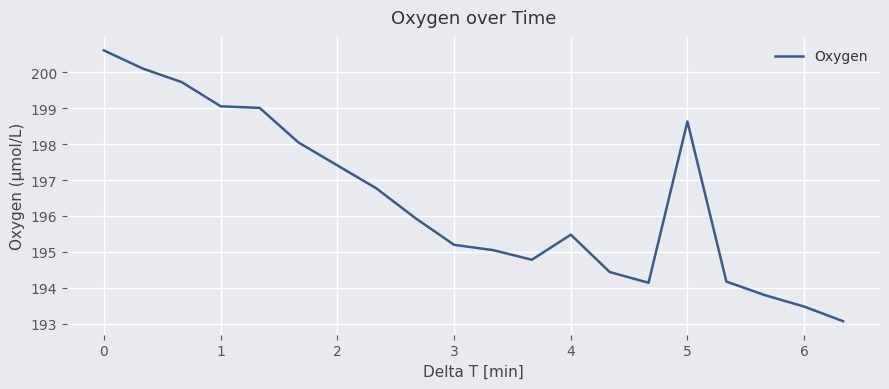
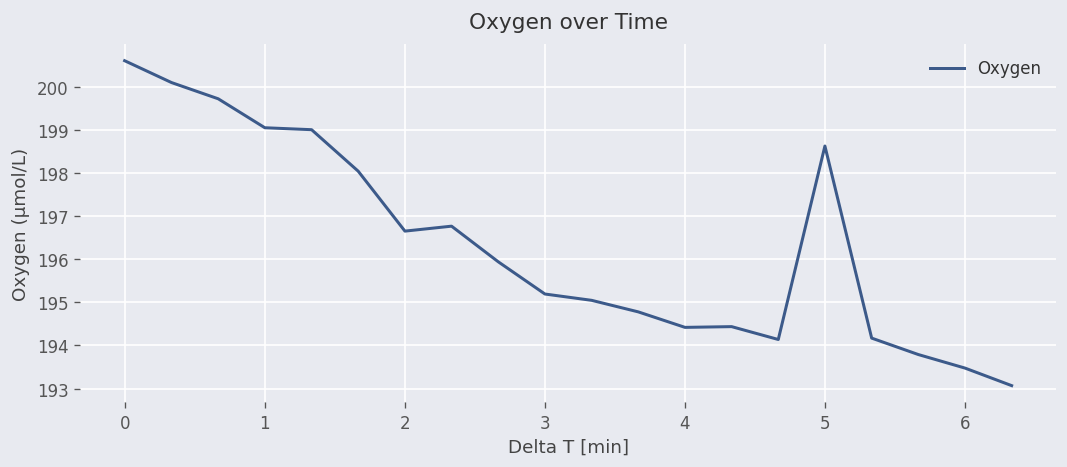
2: 197.4 -> 196.7
4: 195.5 -> 194.4
